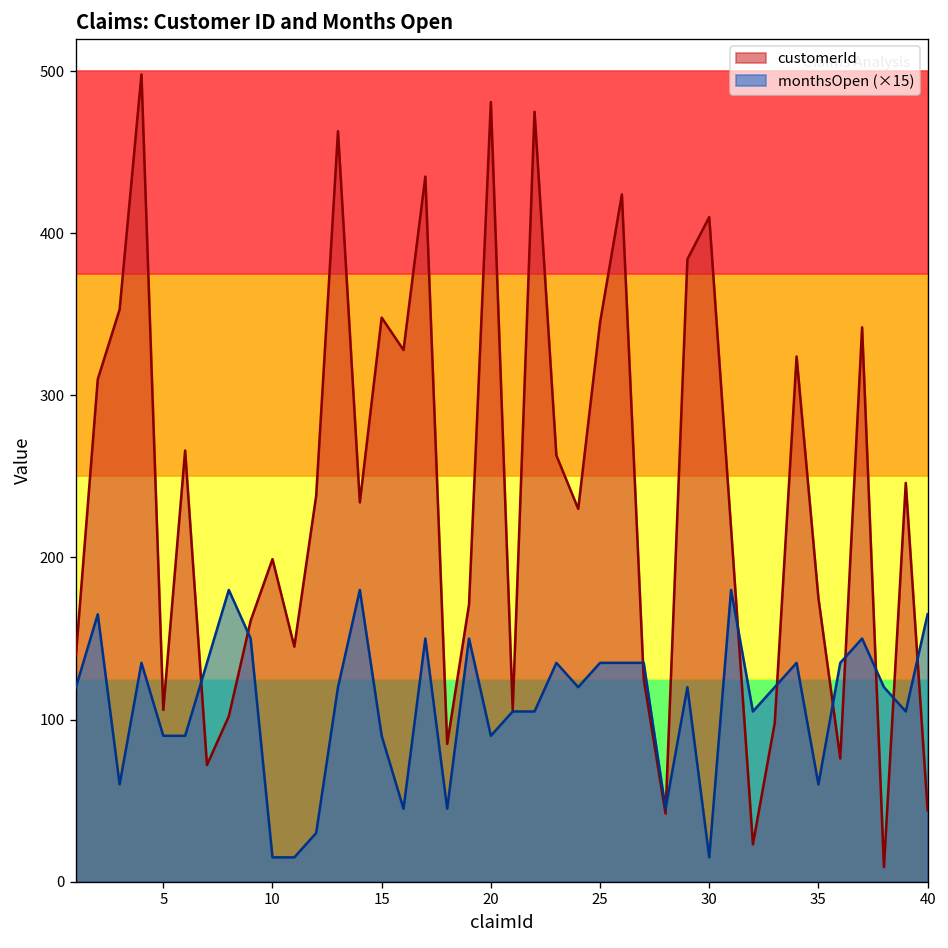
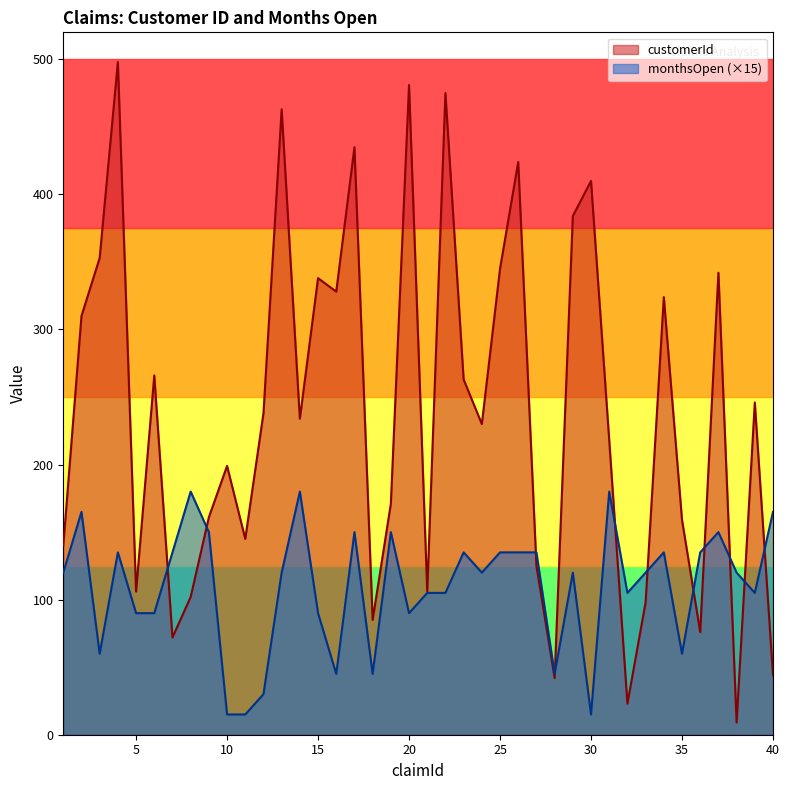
customerId, 15: 348 -> 338
customerId, 35: 175 -> 159
